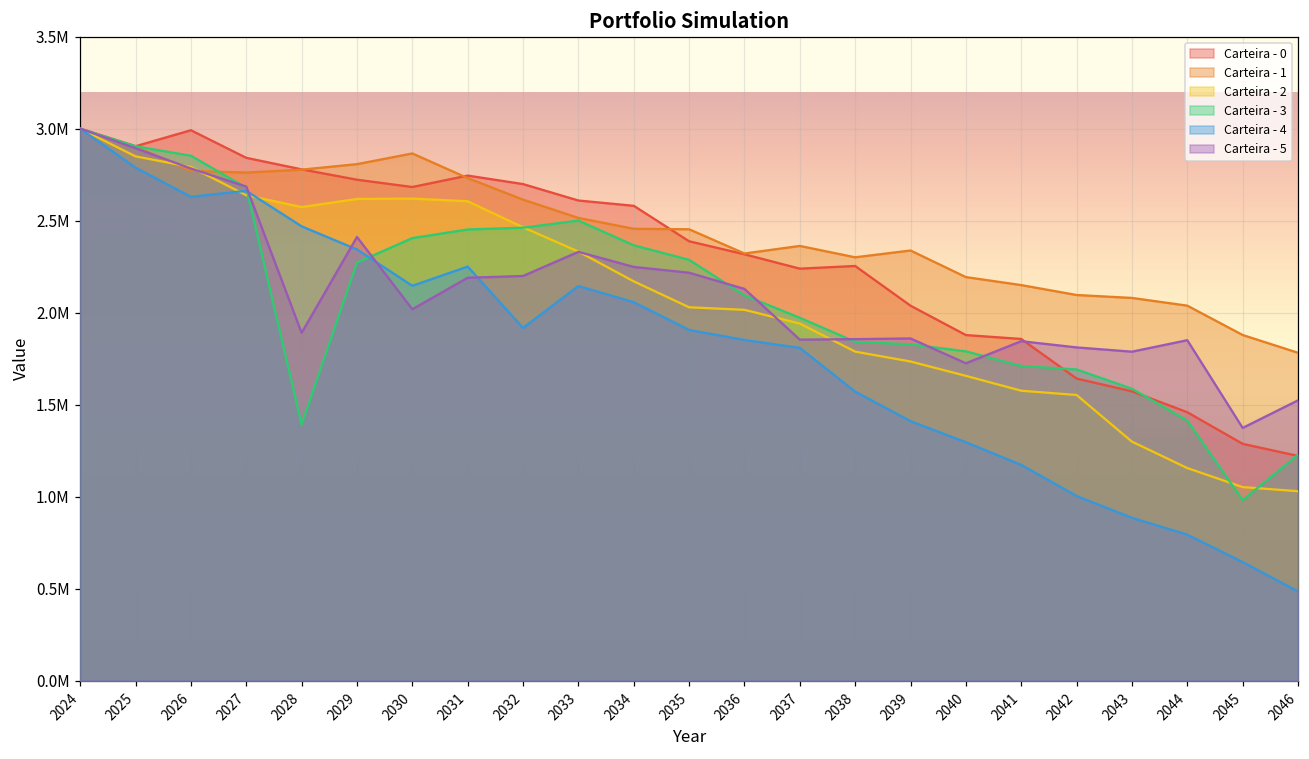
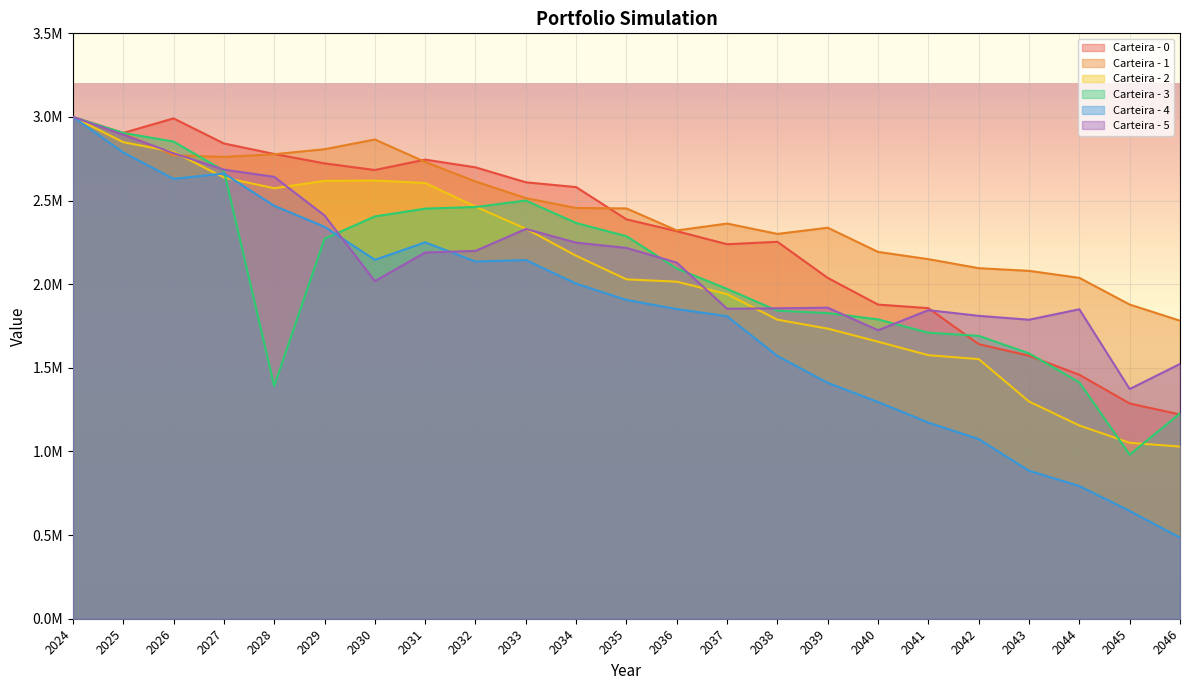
Carteira - 5, 2028: 1890000 -> 2640000
Carteira - 4, 2032: 1920000 -> 2140000
Carteira - 4, 2034: 2060000 -> 2000000
Carteira - 4, 2042: 1000000 -> 1070000
